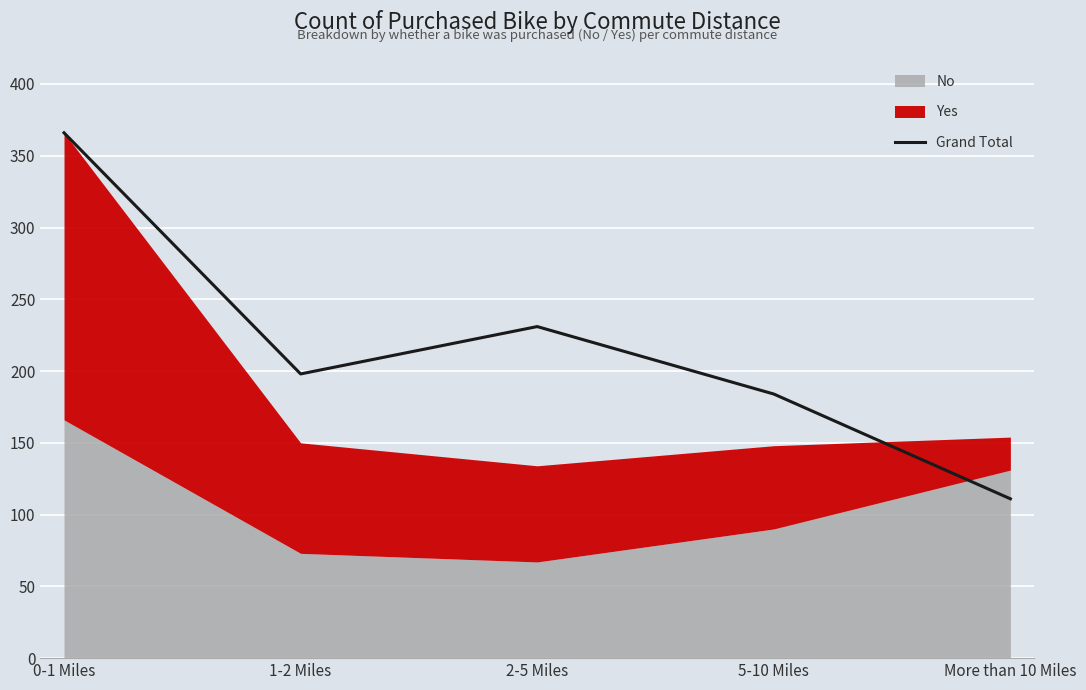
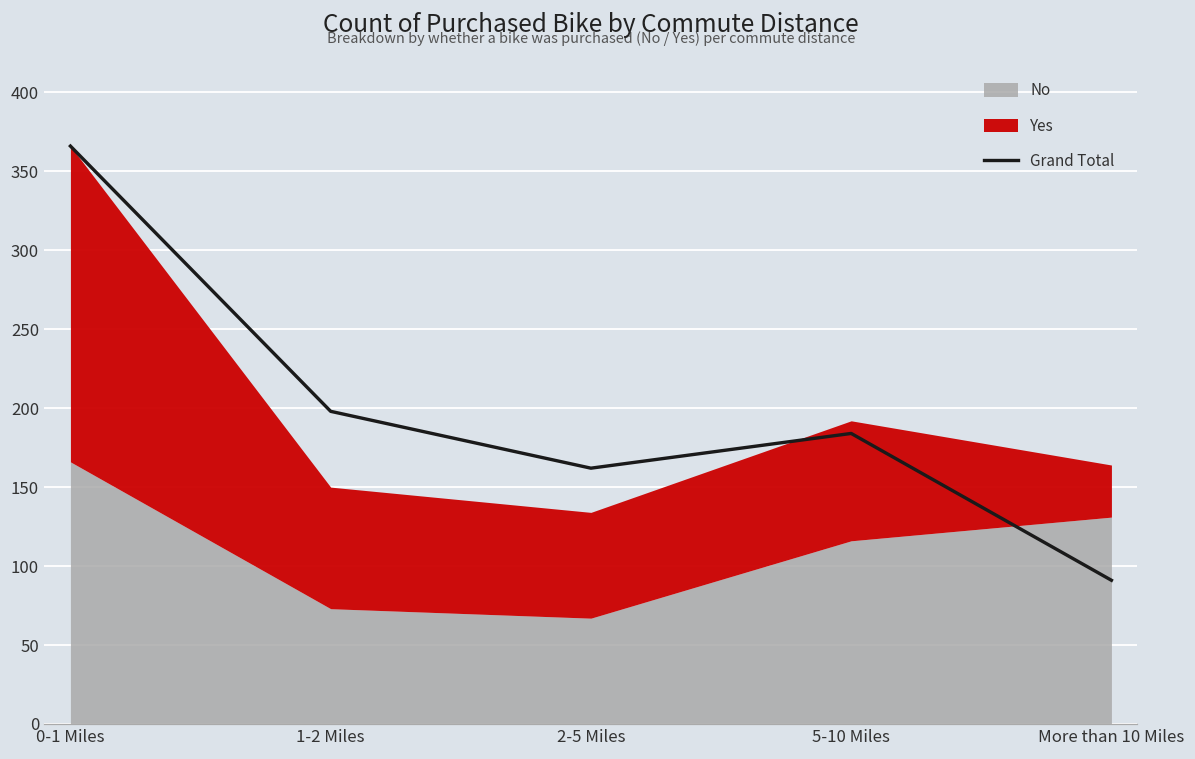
Grand Total, 2-5 Miles: 231 -> 162
No, 5-10 Miles: 90 -> 116
Yes, 5-10 Miles: 58 -> 76
Grand Total, More than 10 Miles: 111 -> 91
Yes, More than 10 Miles: 23 -> 33
